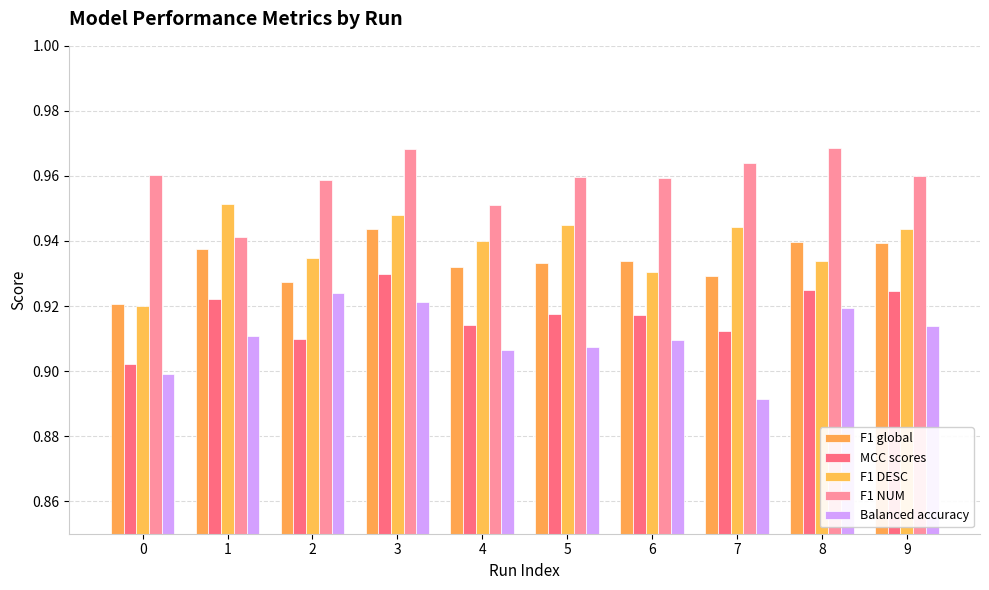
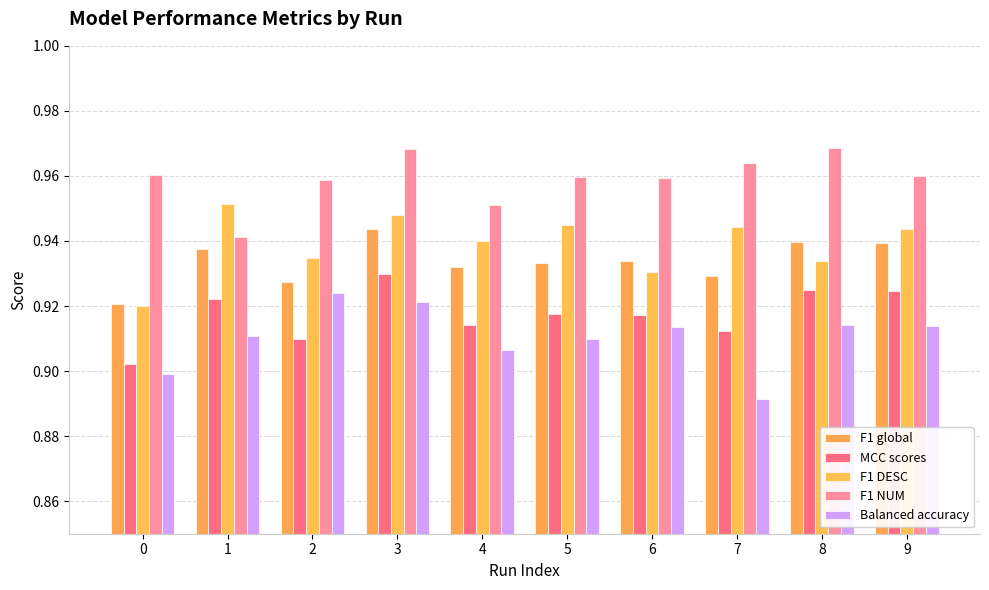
Balanced accuracy, 5: 0.907 -> 0.910
Balanced accuracy, 6: 0.910 -> 0.913
Balanced accuracy, 8: 0.919 -> 0.914
